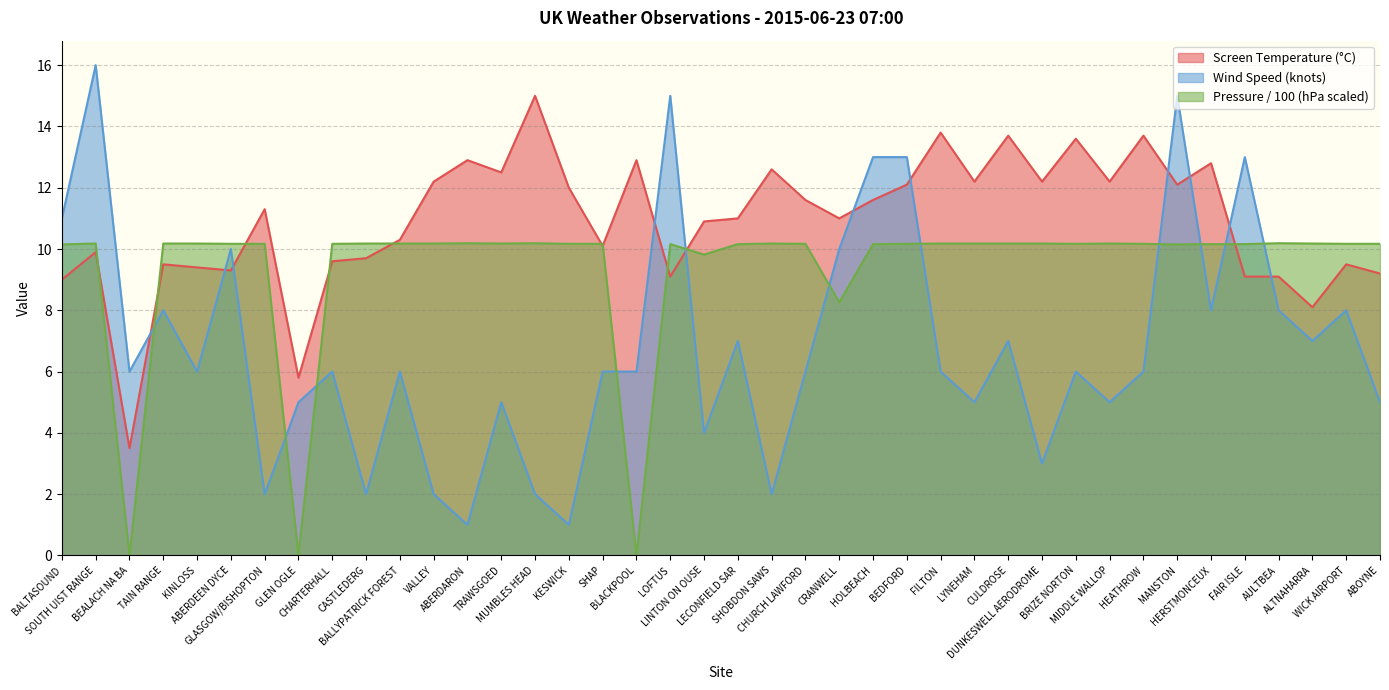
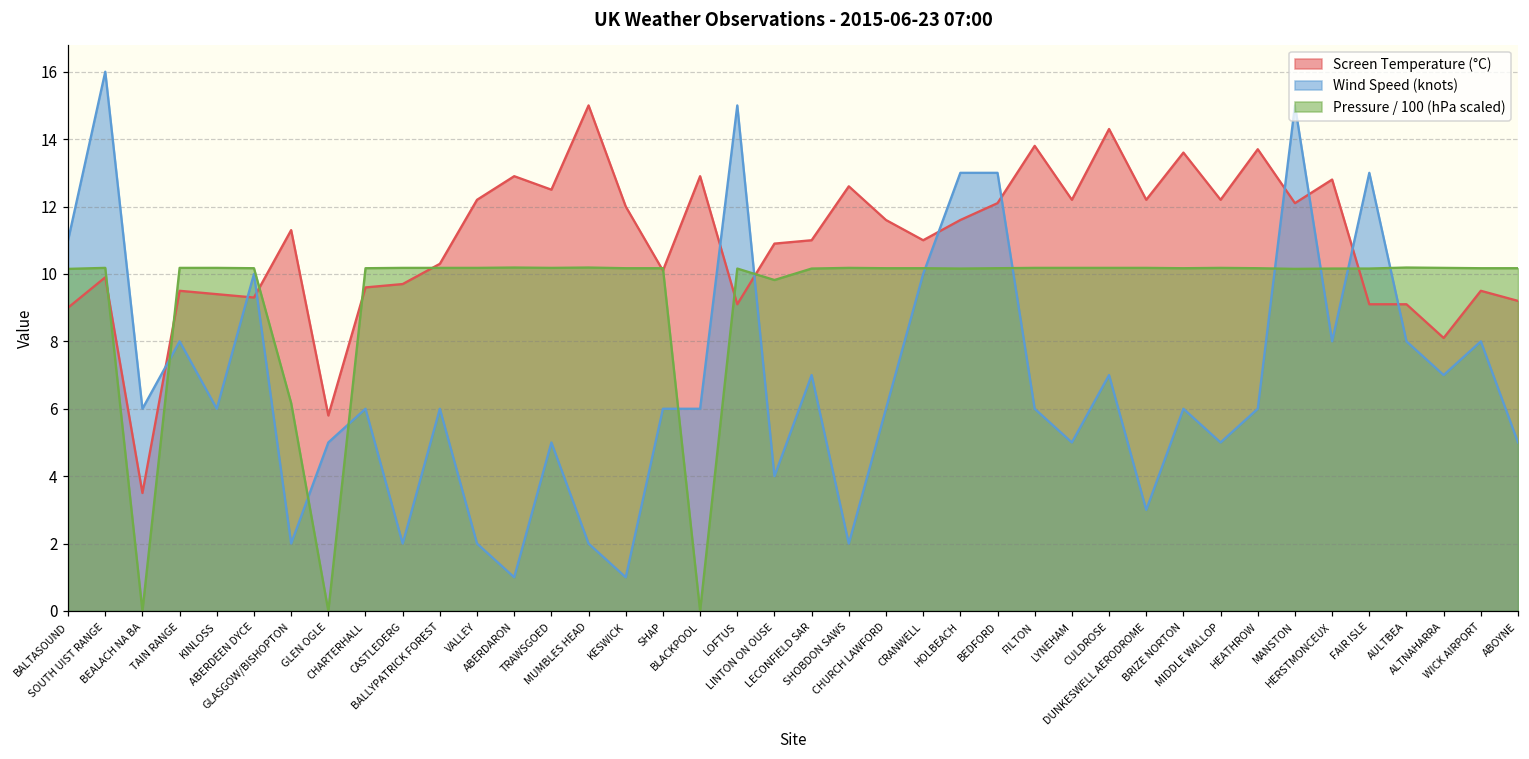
Pressure / 100 (hPa scaled), GLASGOW/BISHOPTON: 10.2 -> 6.2
Pressure / 100 (hPa scaled), CRANWELL: 8.3 -> 10.2
Screen Temperature (°C), CULDROSE: 13.7 -> 14.3
